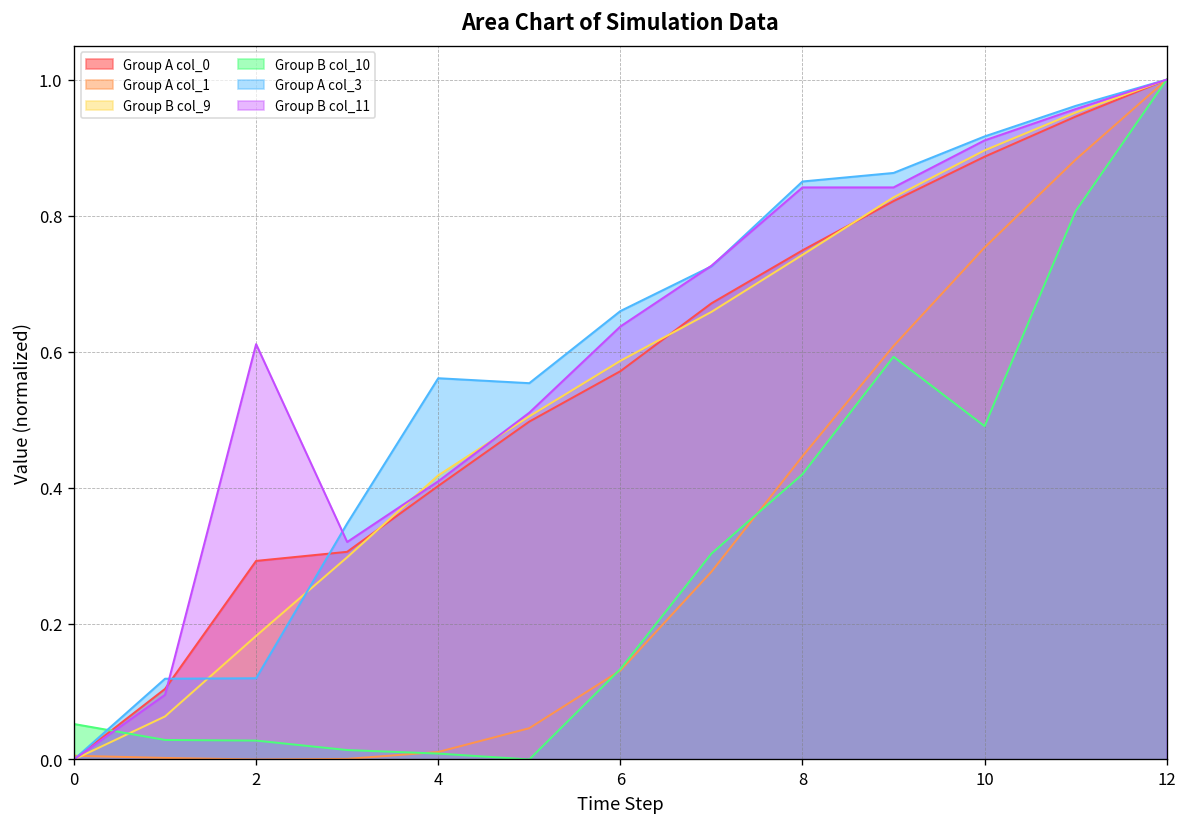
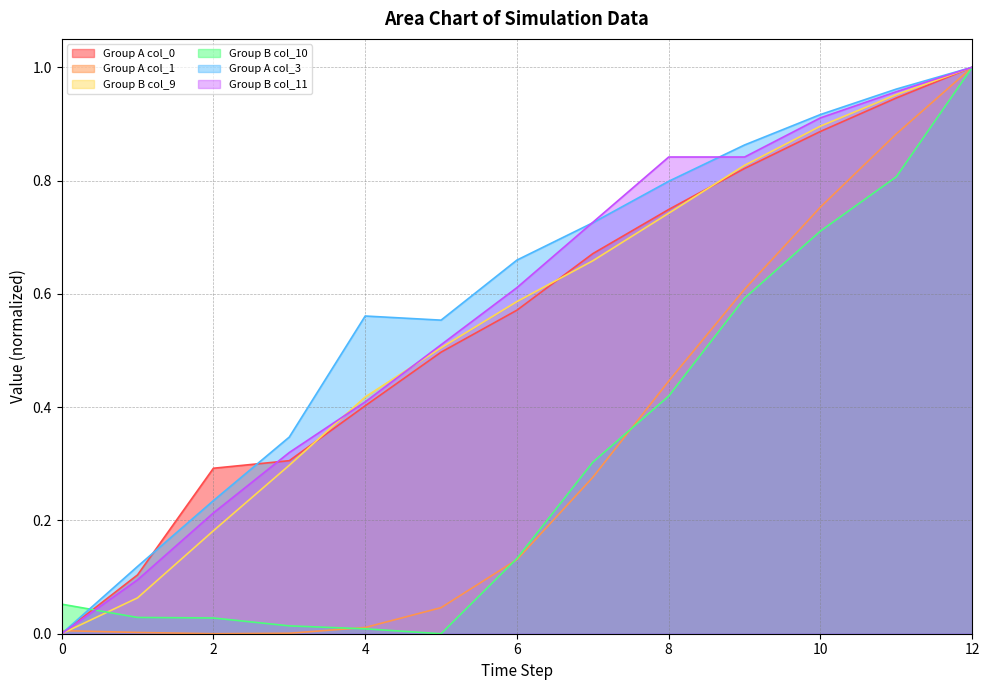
Group A col_3, 2: 0.12 -> 0.23
Group B col_11, 2: 0.61 -> 0.21
Group B col_11, 6: 0.64 -> 0.61
Group A col_3, 8: 0.85 -> 0.80
Group B col_10, 10: 0.49 -> 0.71
